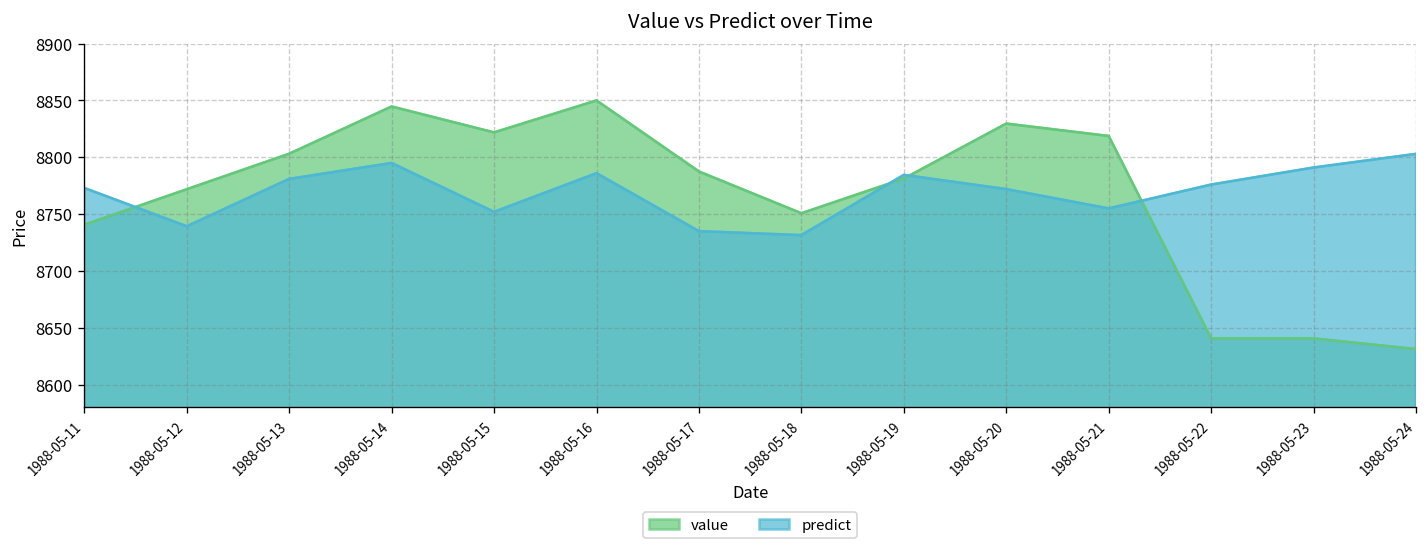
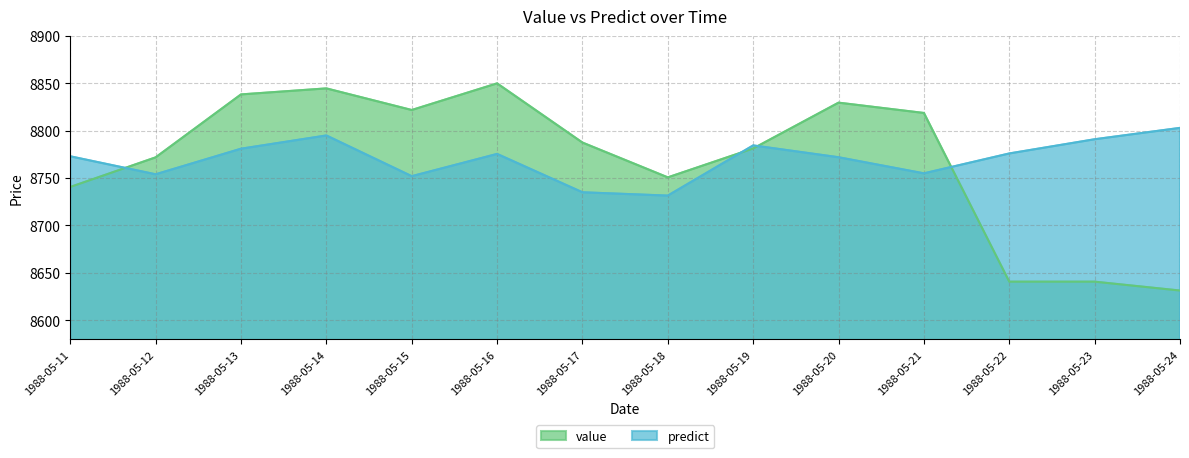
predict, 1988-05-12: 8740 -> 8750
value, 1988-05-13: 8800 -> 8840
predict, 1988-05-16: 8790 -> 8780
